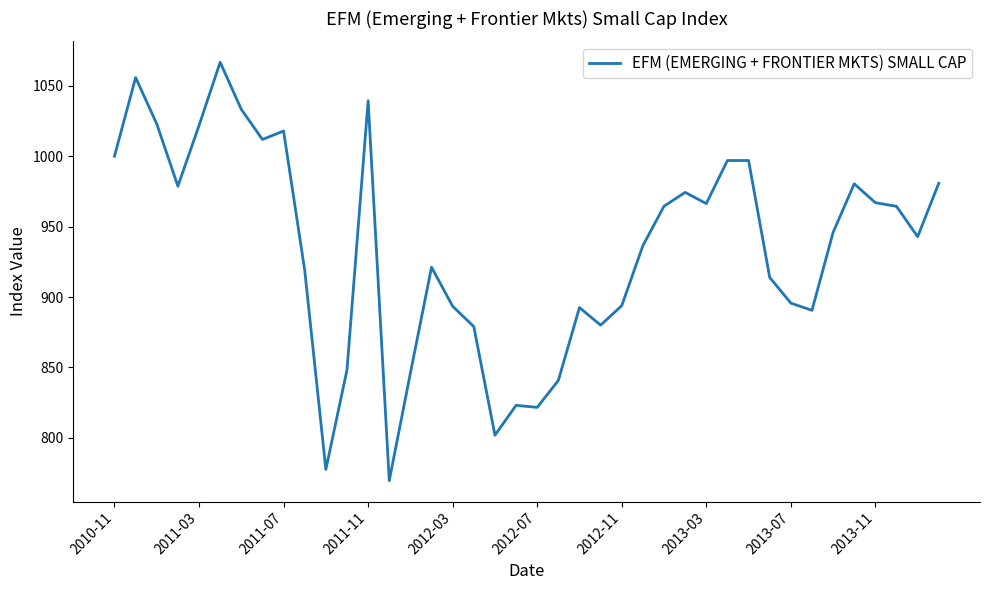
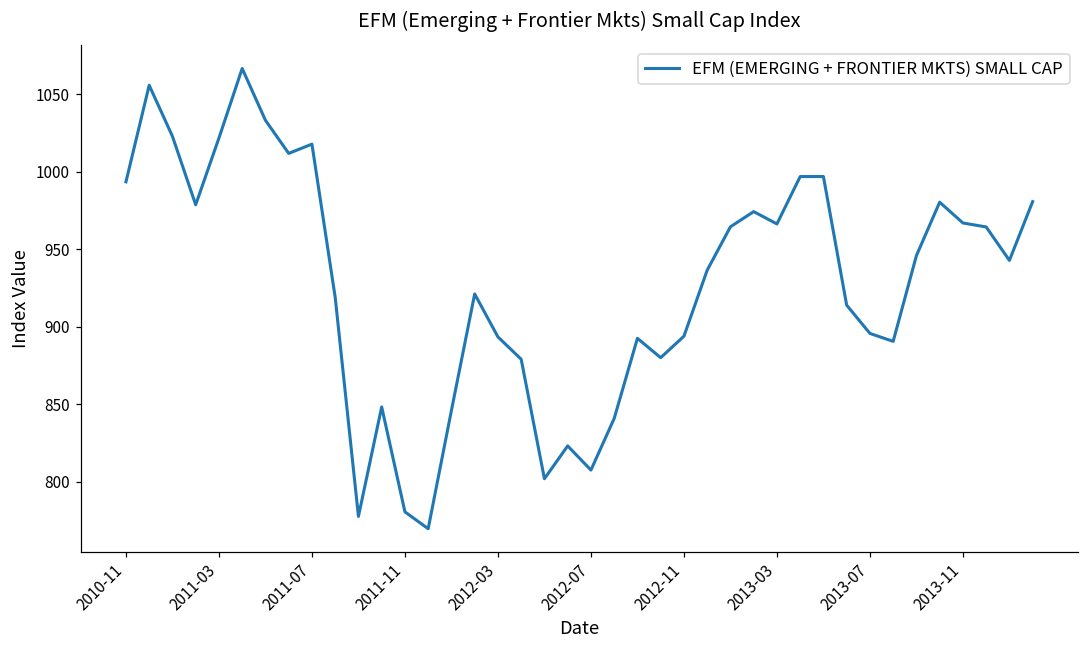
2010-11: 1000 -> 994
2011-11: 1039 -> 781
2012-07: 822 -> 808
